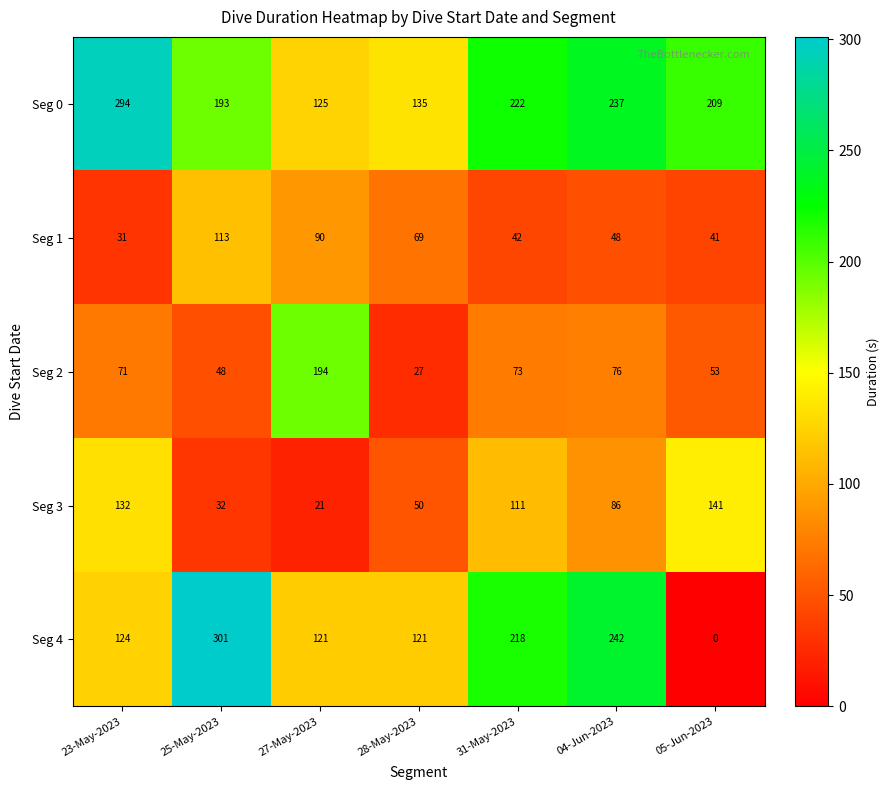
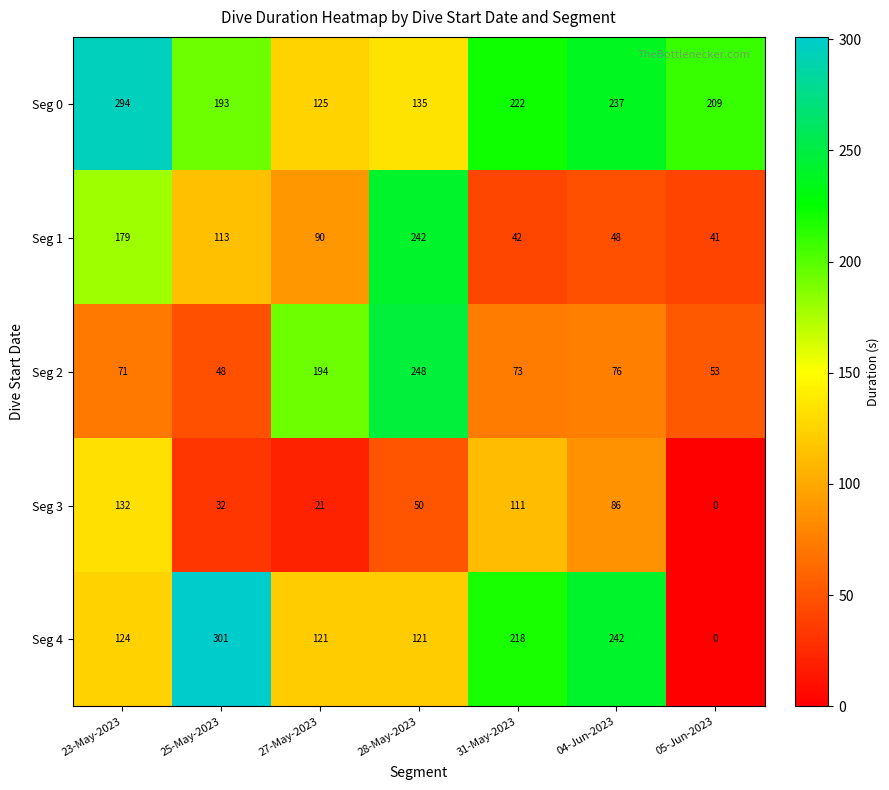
Seg 1, 23-May-2023: 31 -> 179
Seg 1, 28-May-2023: 69 -> 242
Seg 2, 28-May-2023: 27 -> 248
Seg 3, 05-Jun-2023: 141 -> 0
